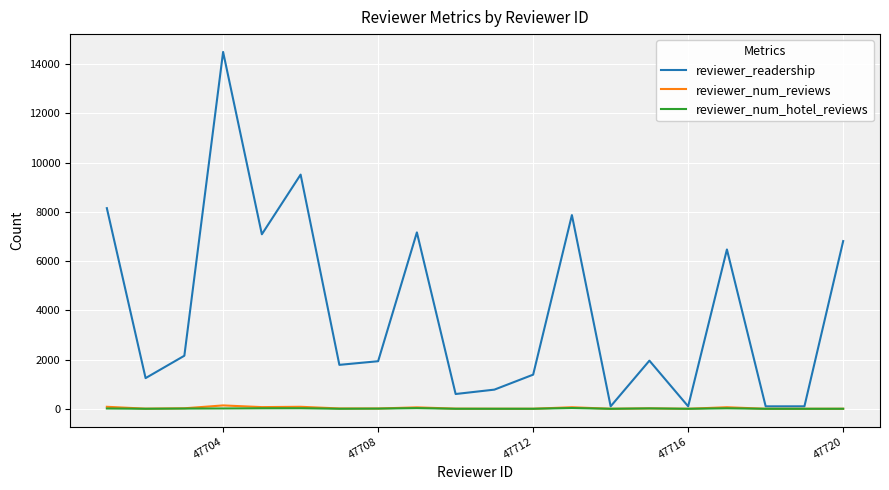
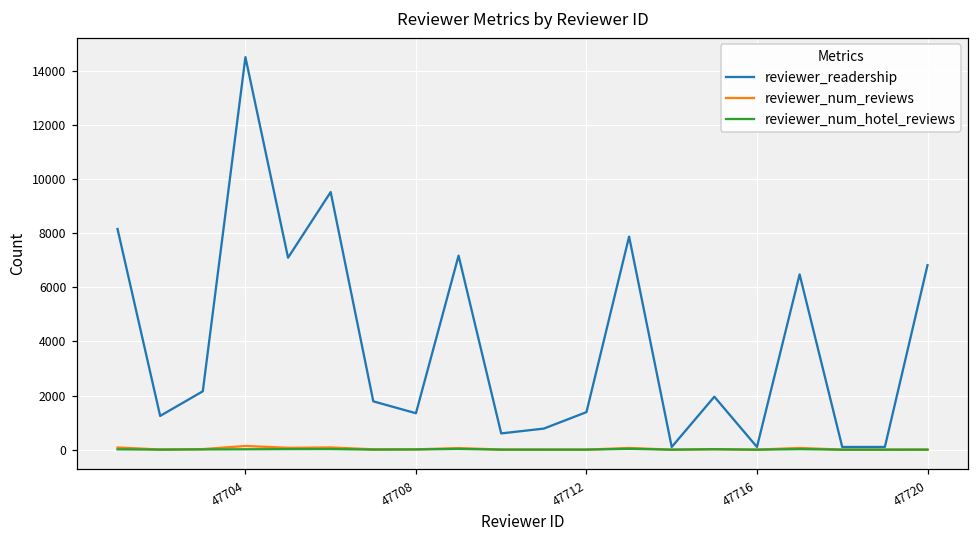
reviewer_readership, 47708: 1900 -> 1300
